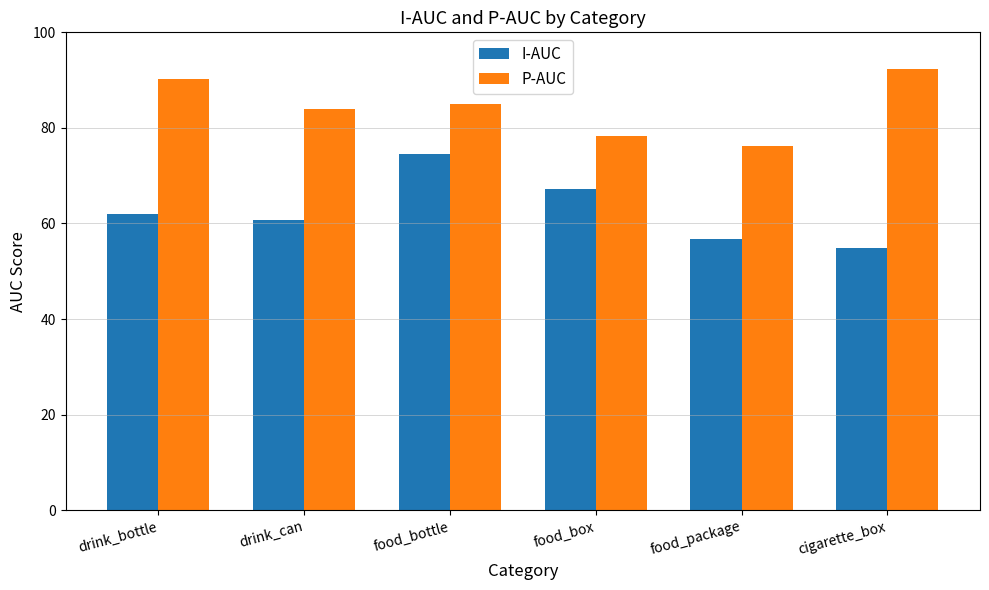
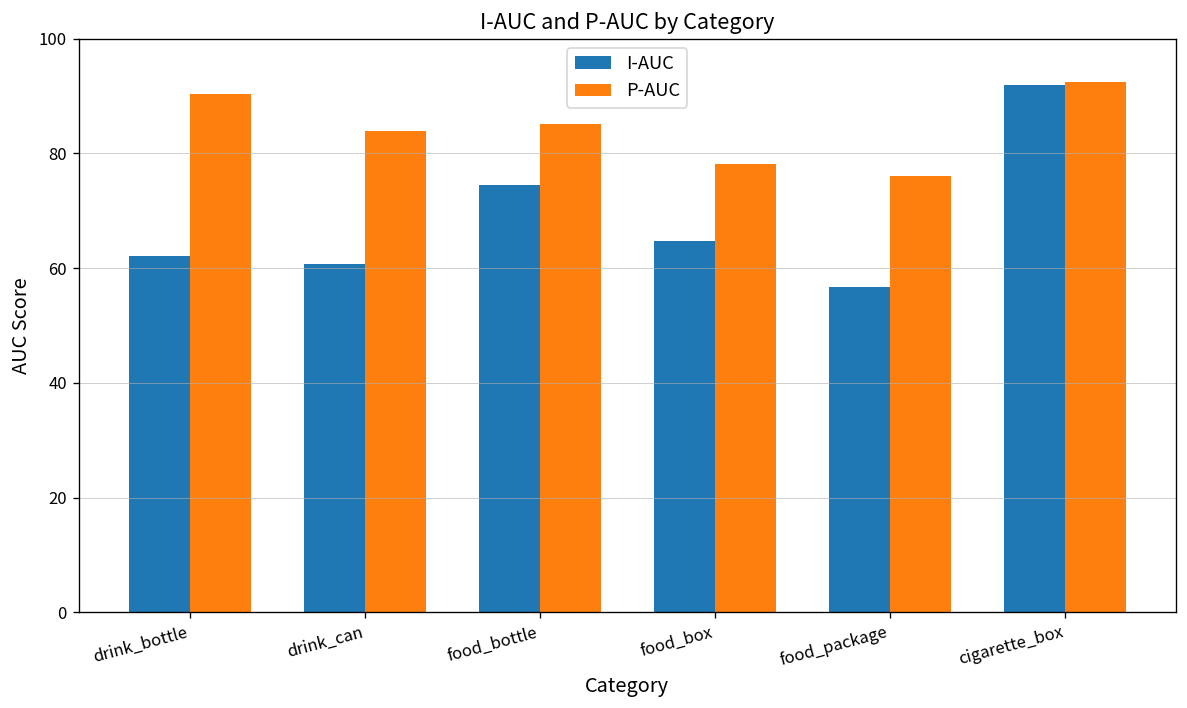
I-AUC, food_box: 67 -> 65
I-AUC, cigarette_box: 55 -> 92
